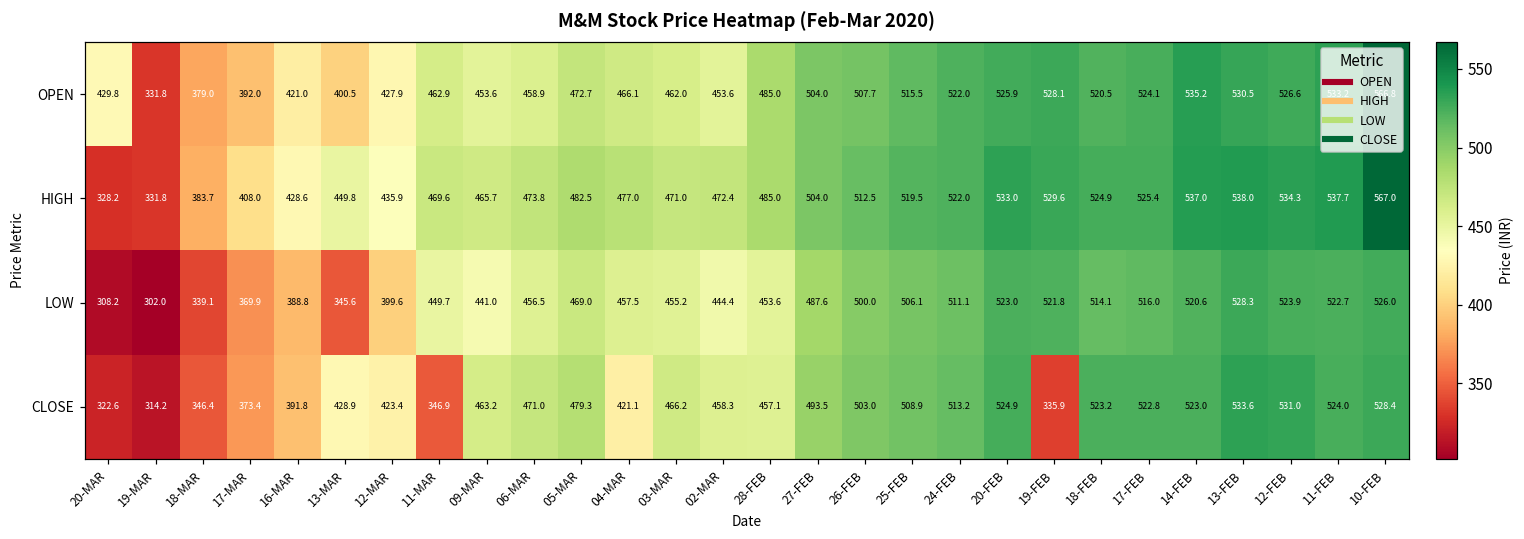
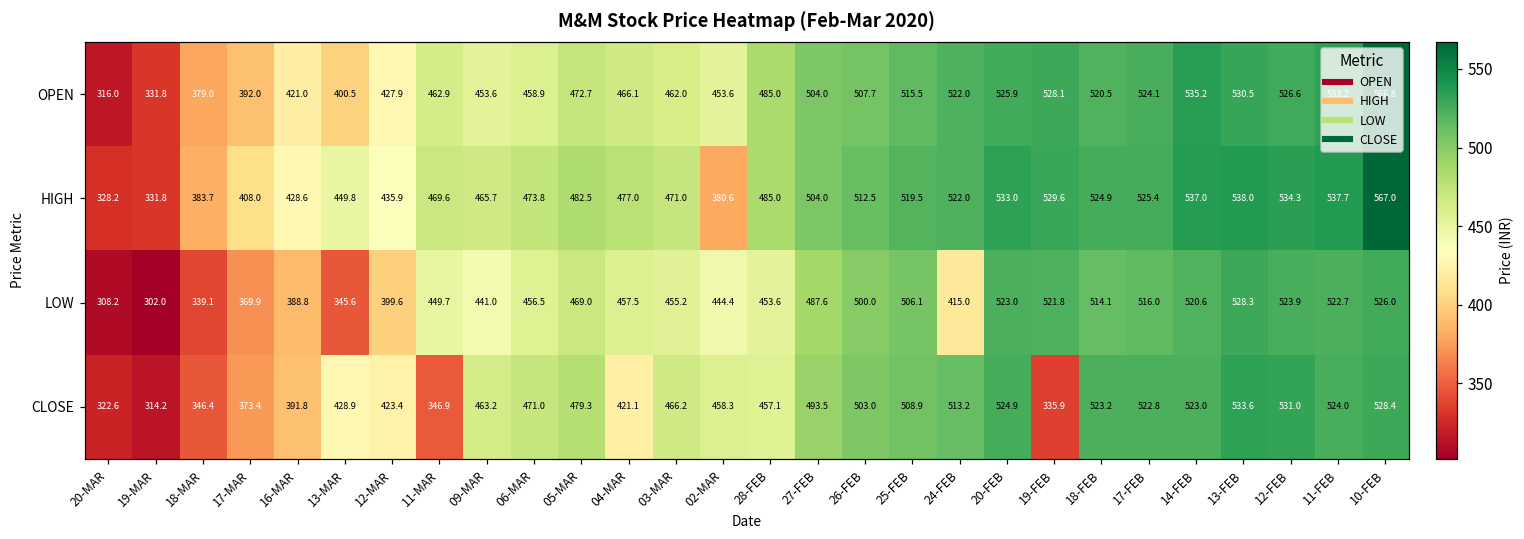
OPEN, 20-MAR: 429.8 -> 316.0
HIGH, 02-MAR: 472.4 -> 380.6
LOW, 24-FEB: 511.1 -> 415.0
